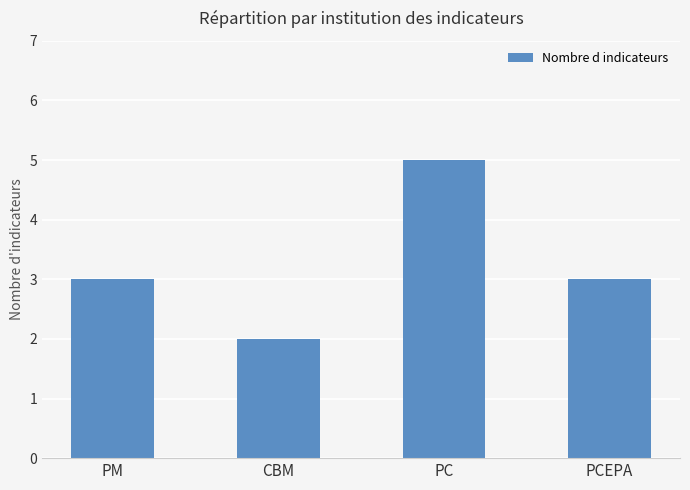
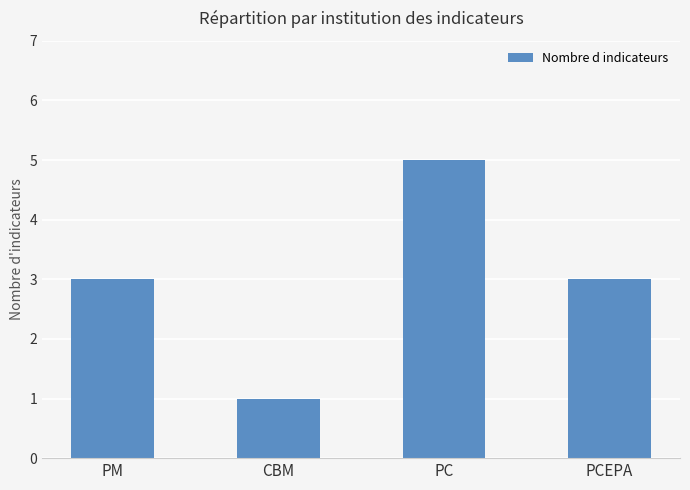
CBM: 2 -> 1
